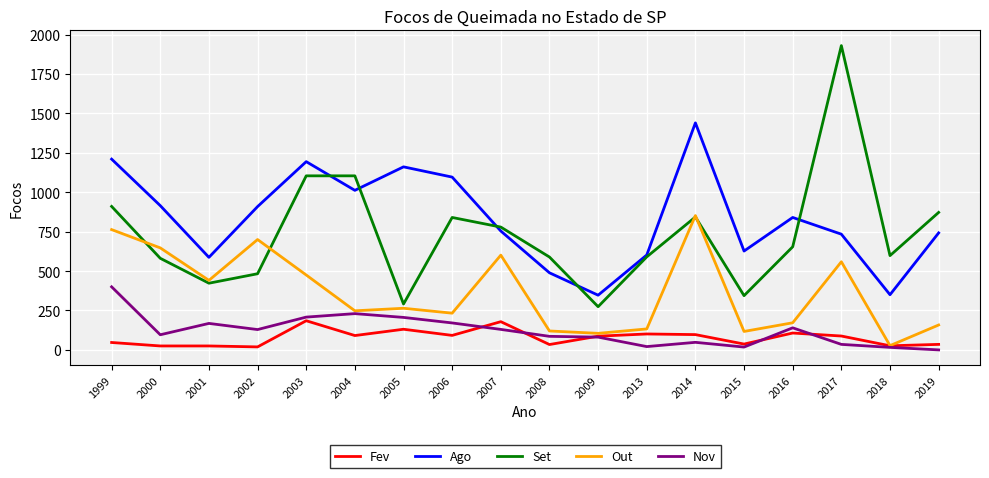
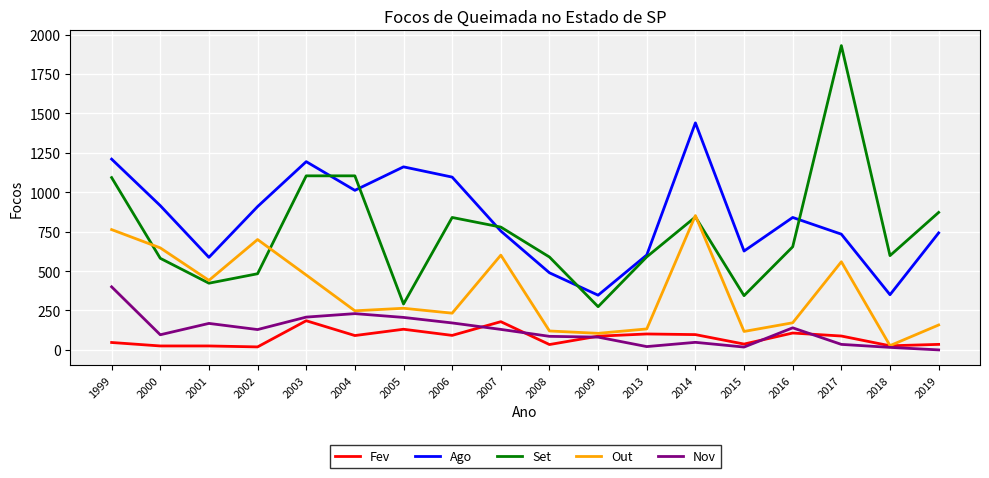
Set, 1999: 910 -> 1090
